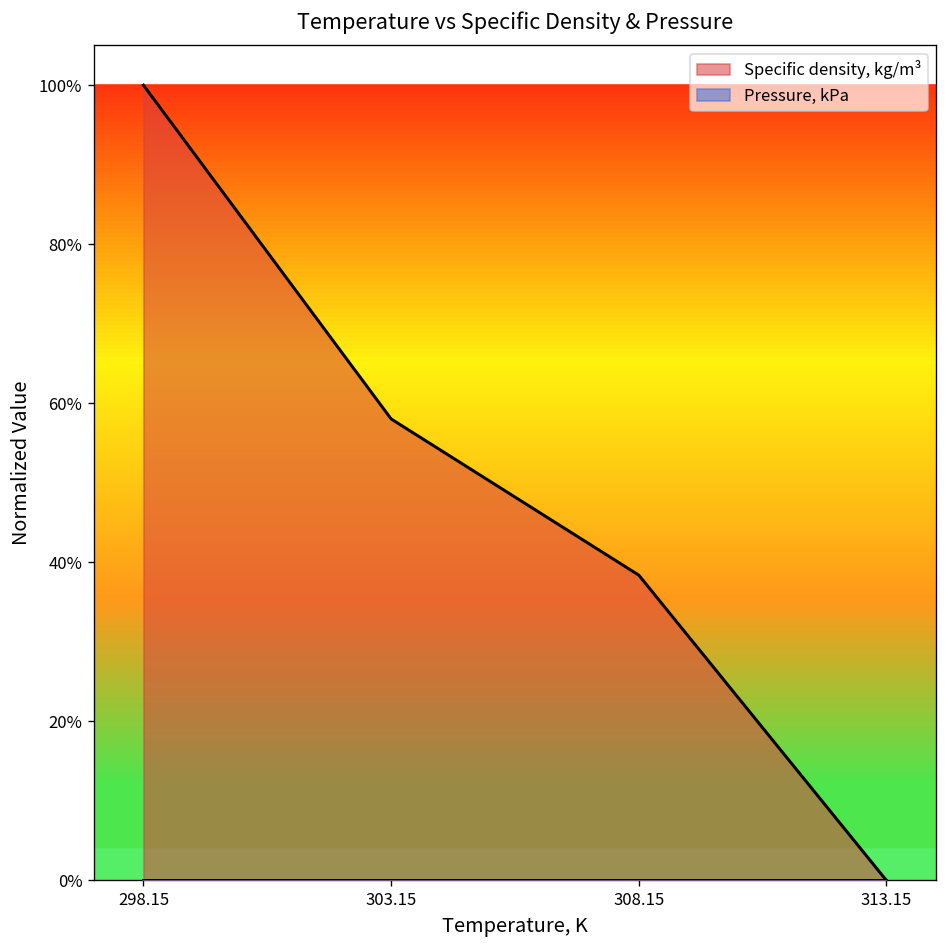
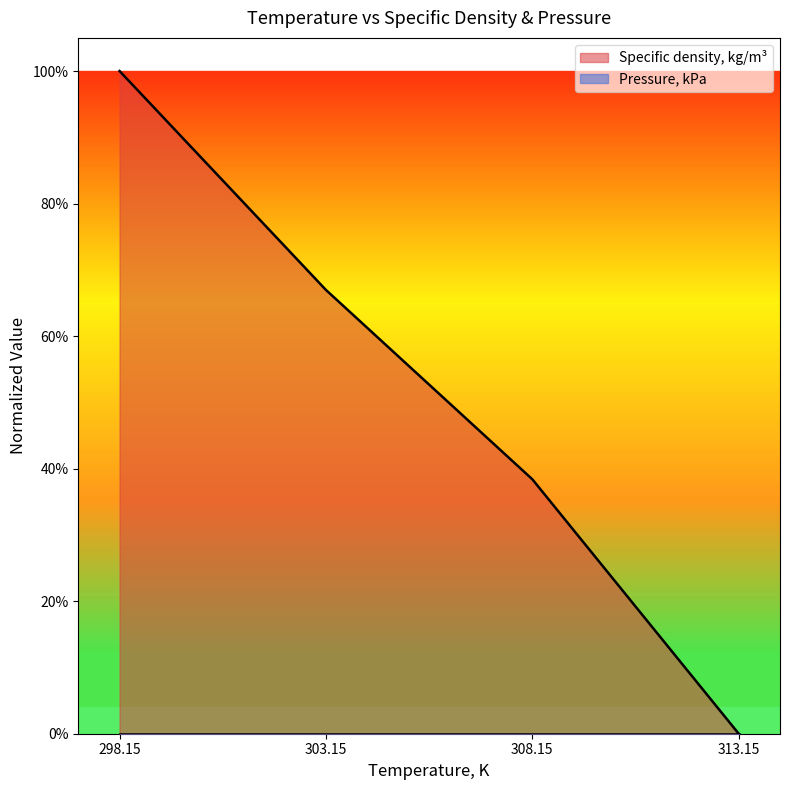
Specific density, kg/m³, 303.15: 58% -> 67%
